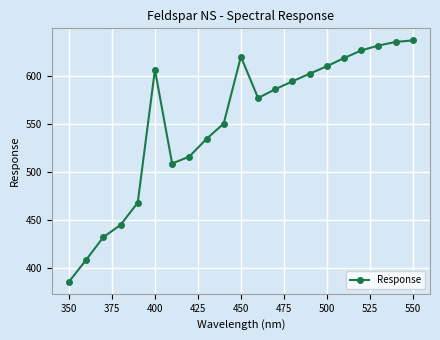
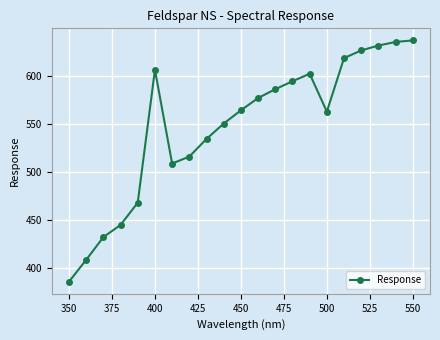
450: 620 -> 560
500: 610 -> 560
